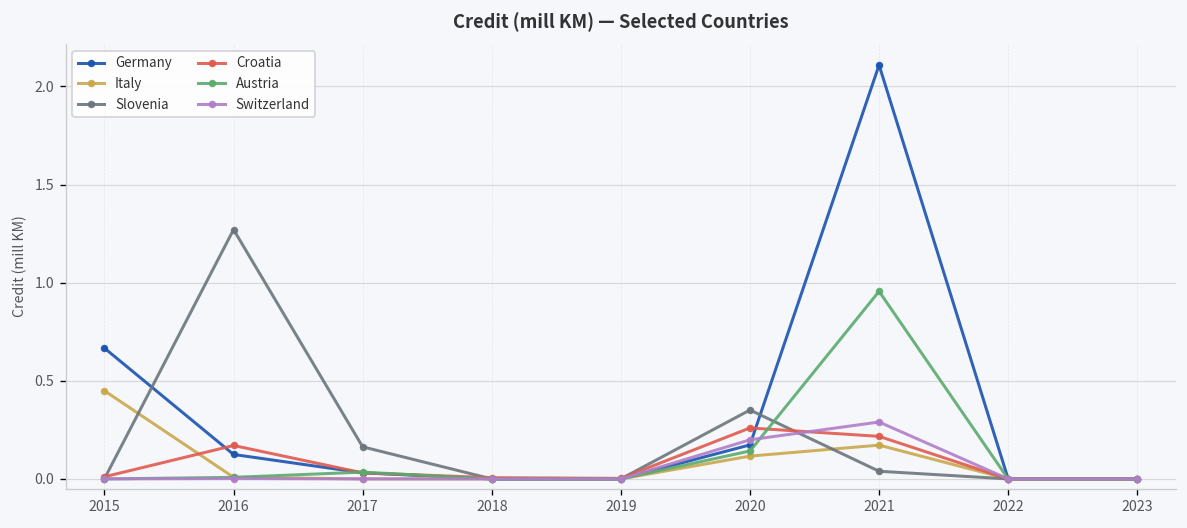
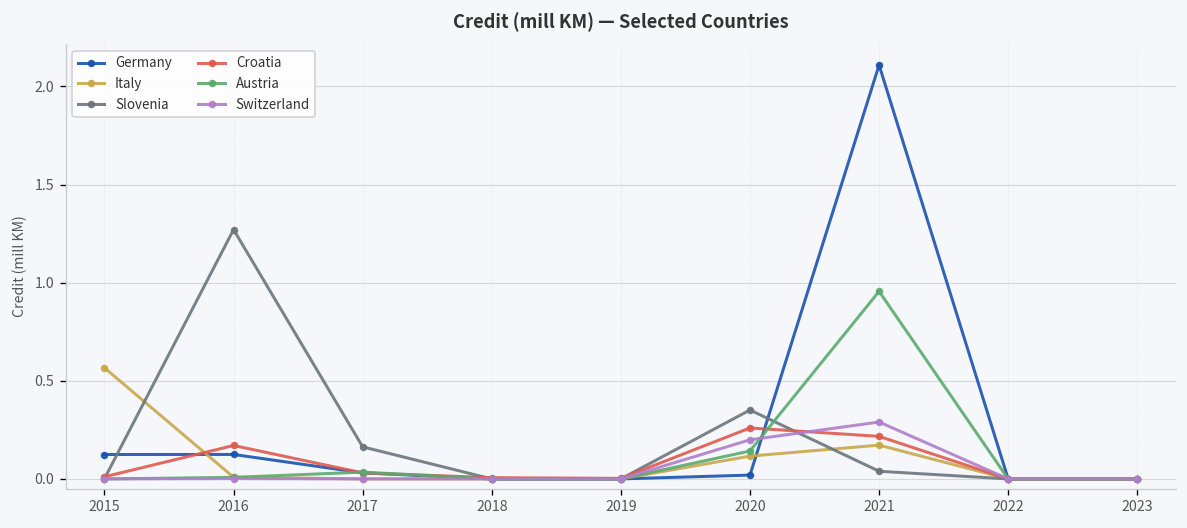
Germany, 2015: 0.67 -> 0.12
Italy, 2015: 0.45 -> 0.57
Germany, 2020: 0.17 -> 0.02
